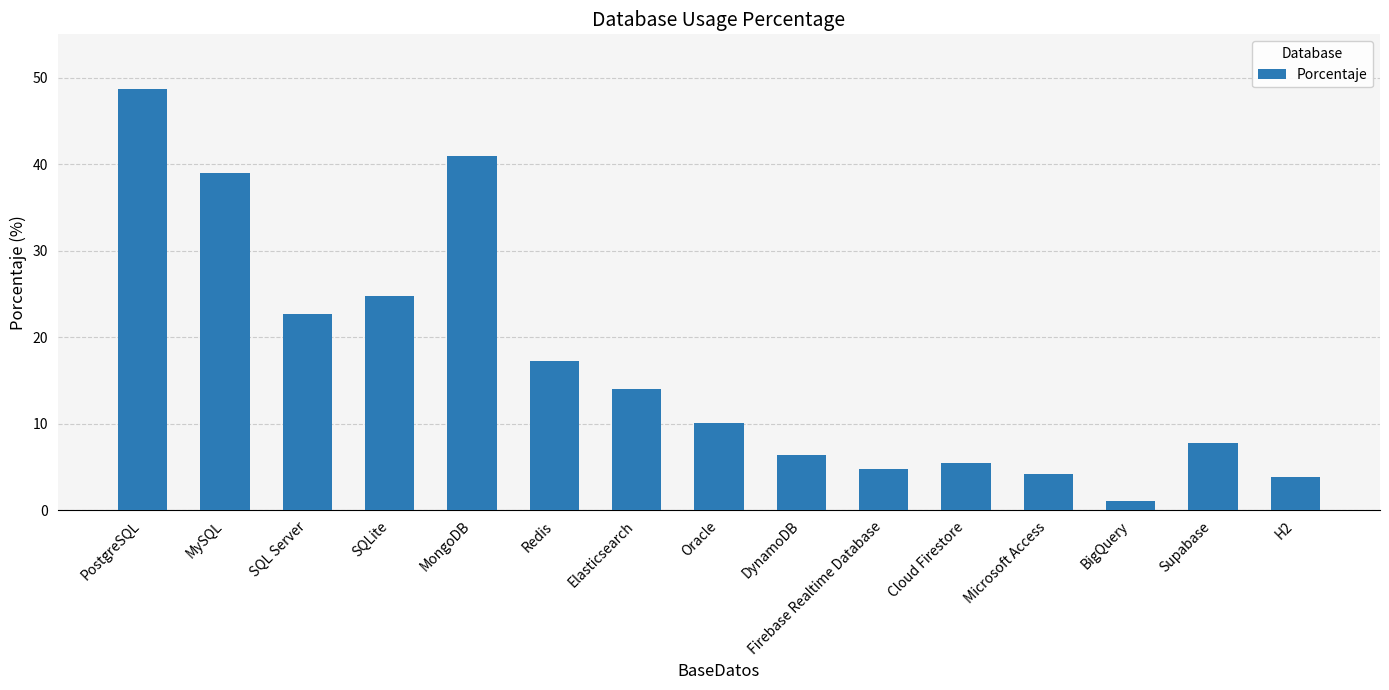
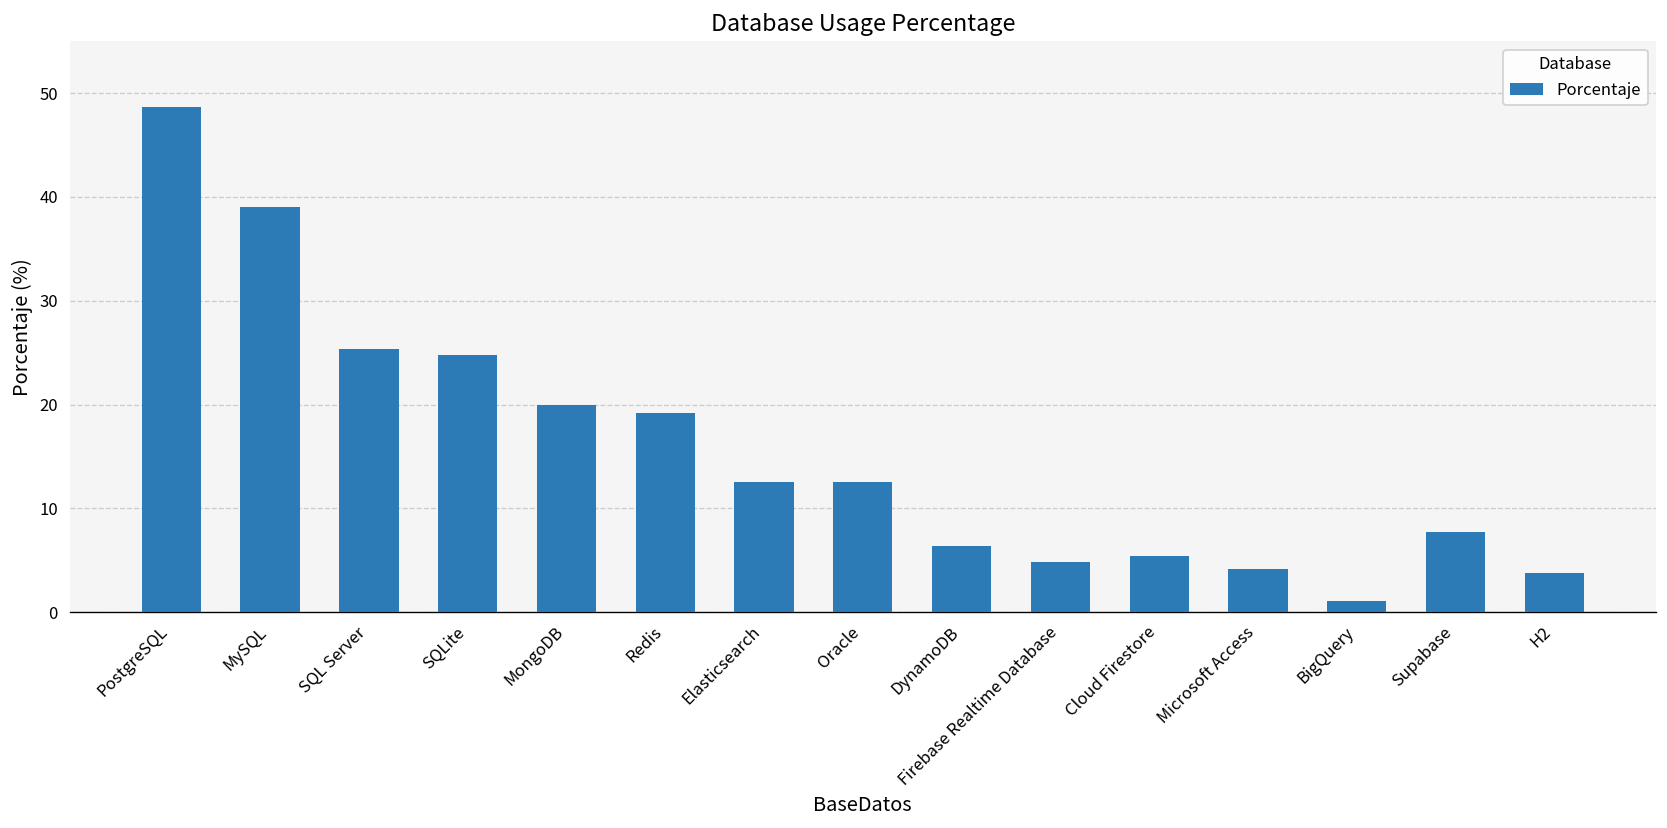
SQL Server: 23 -> 25
MongoDB: 41 -> 20
Redis: 17 -> 19
Elasticsearch: 14 -> 13
Oracle: 10 -> 13
